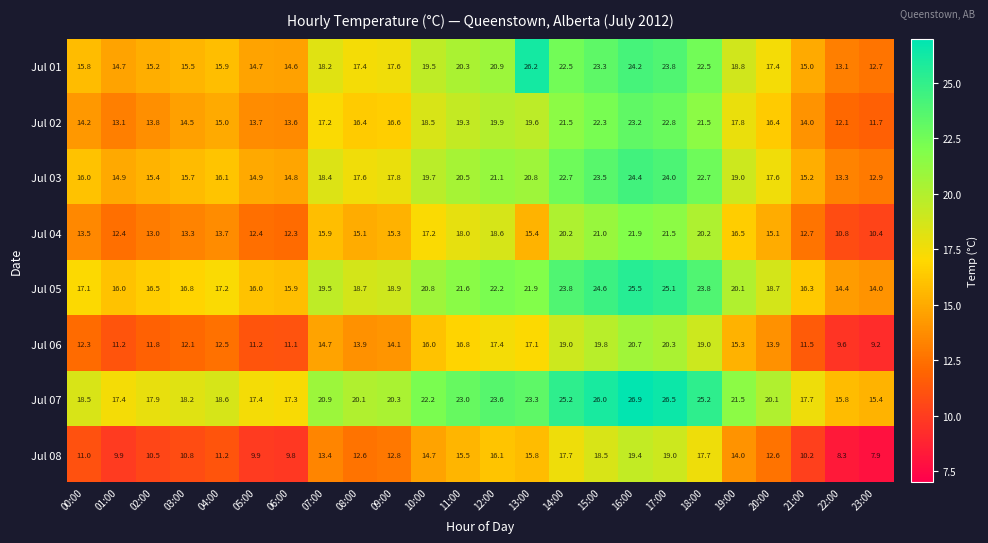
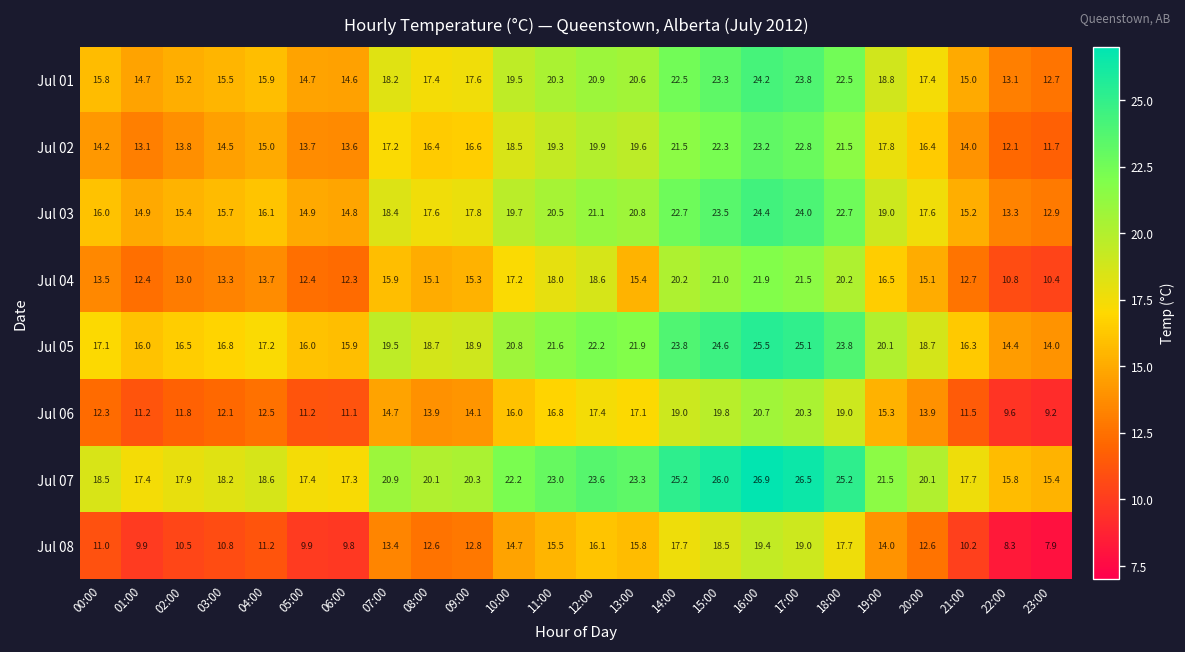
Jul 01, 13:00: 26.2 -> 20.6
